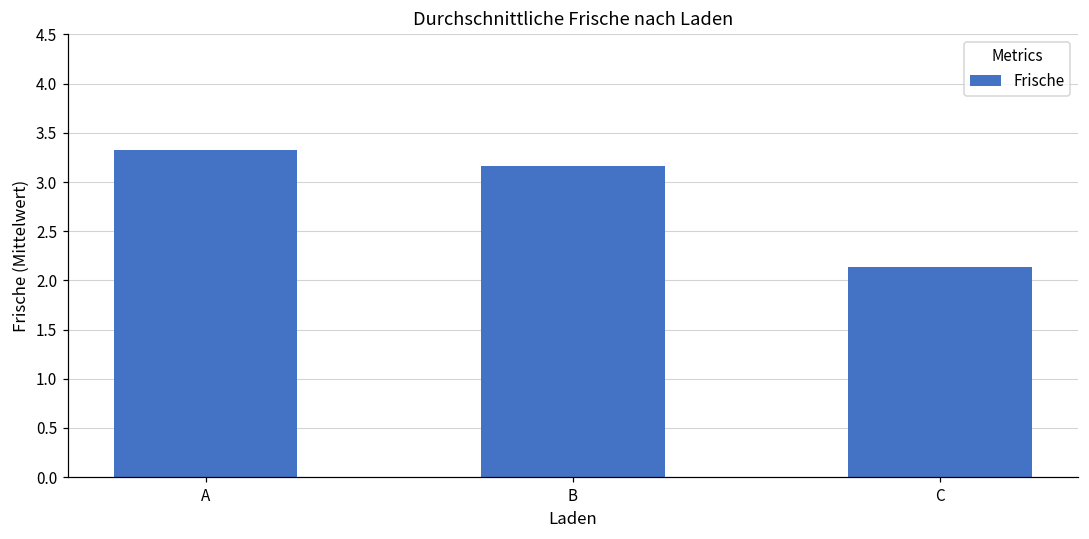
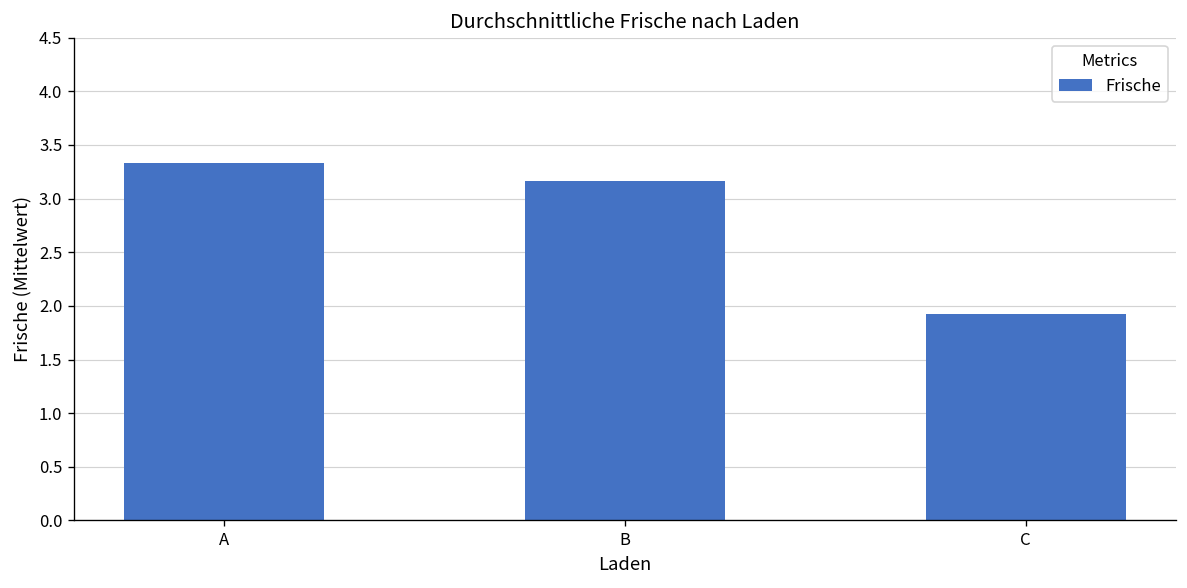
C: 2.1 -> 1.9
